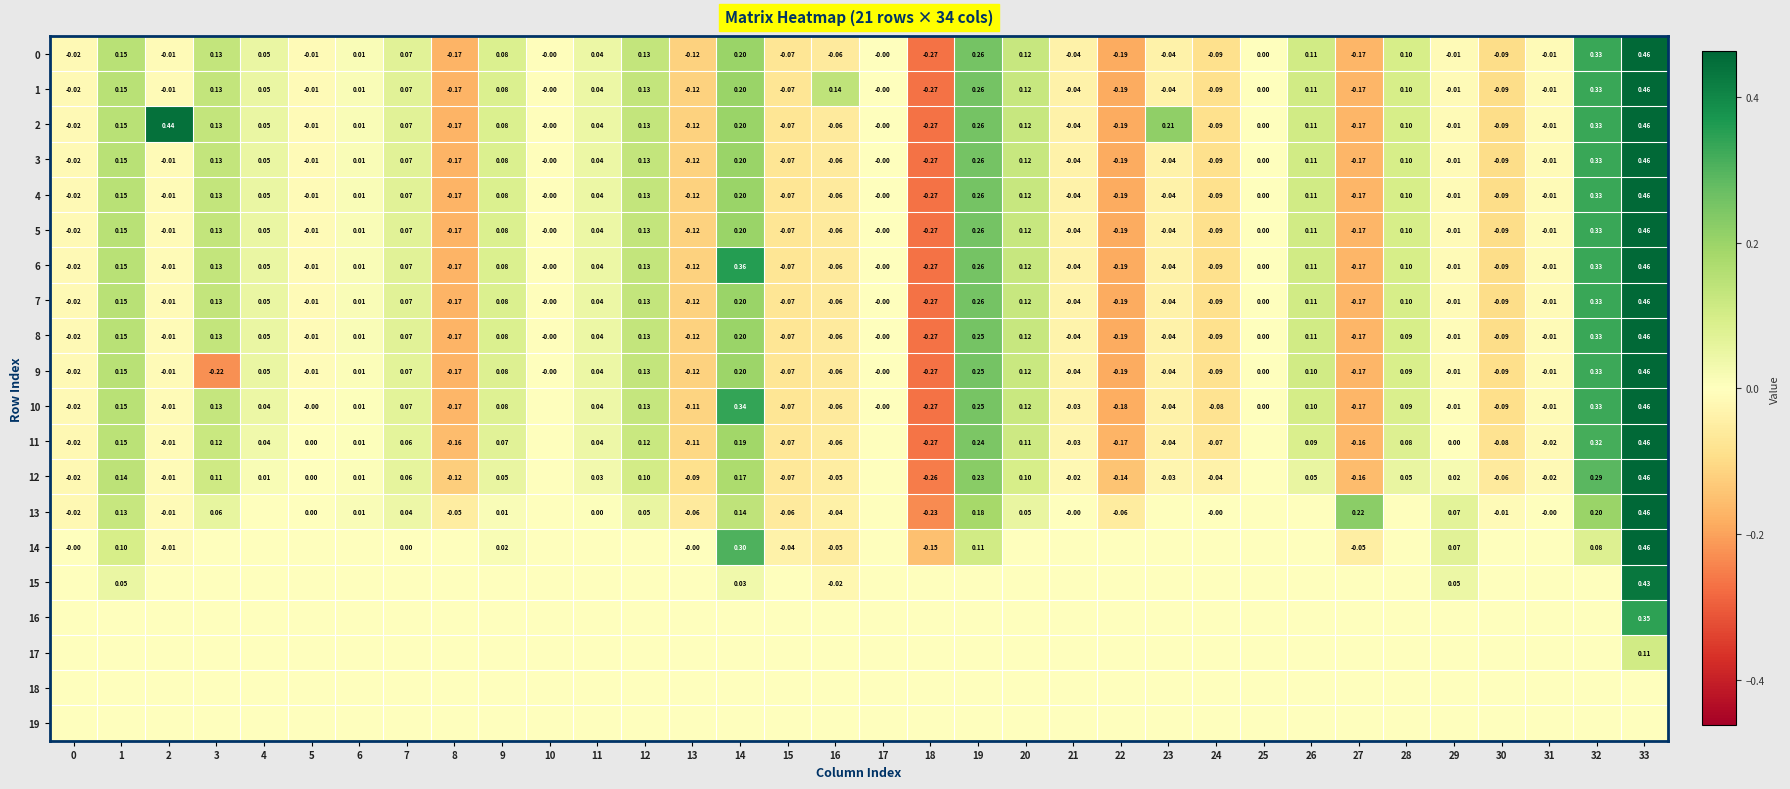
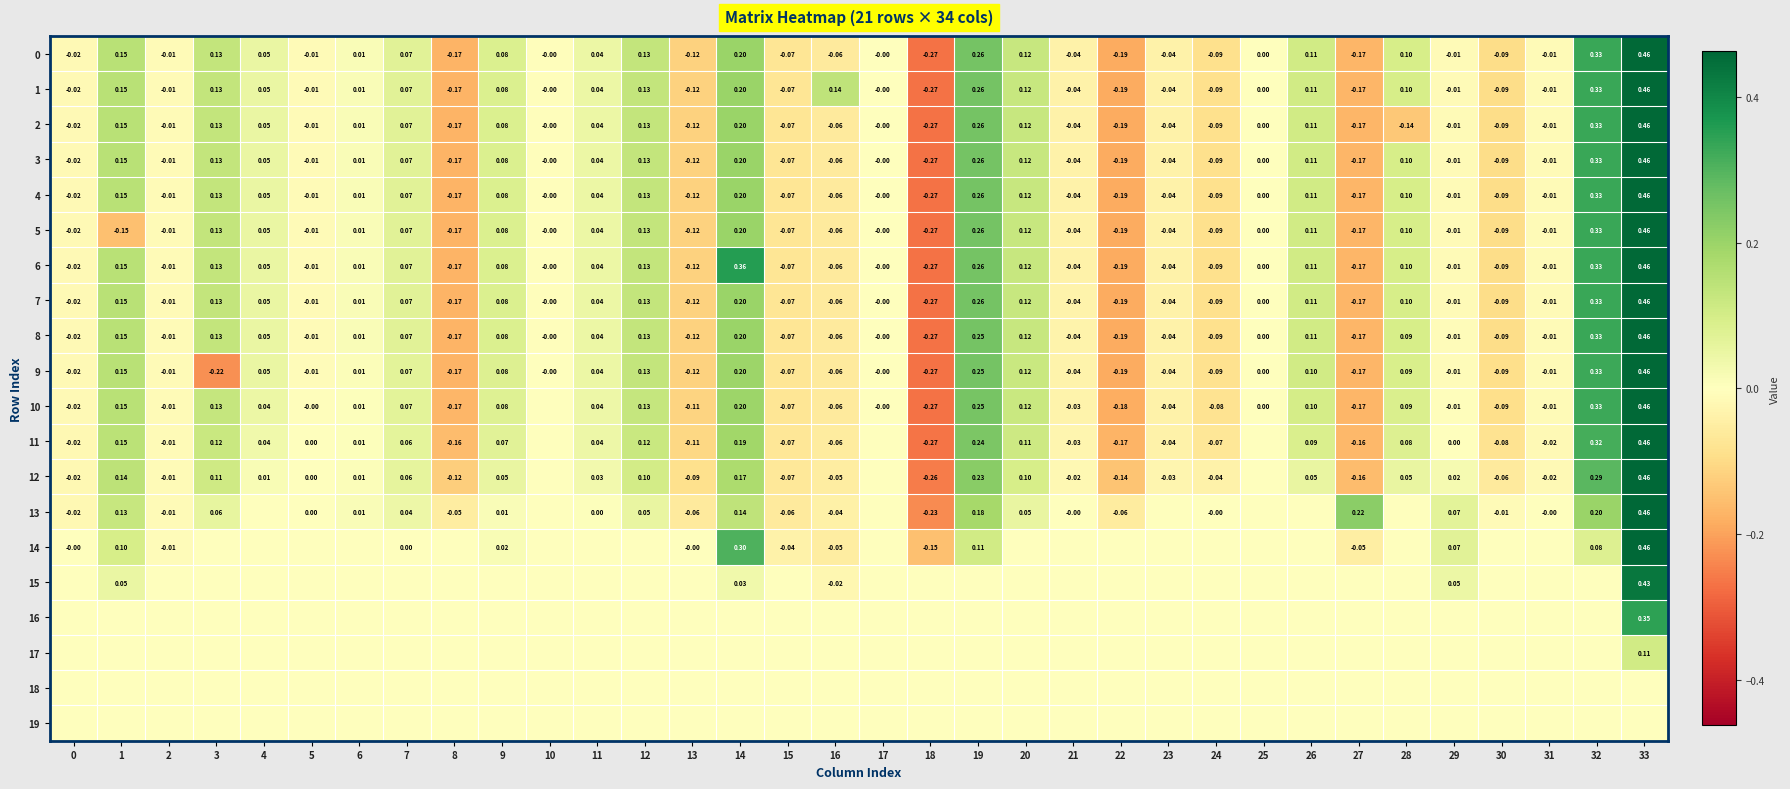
2, 2: 0.44 -> -0.01
2, 23: 0.21 -> -0.04
2, 28: 0.10 -> -0.14
5, 1: 0.15 -> -0.15
10, 14: 0.34 -> 0.20
